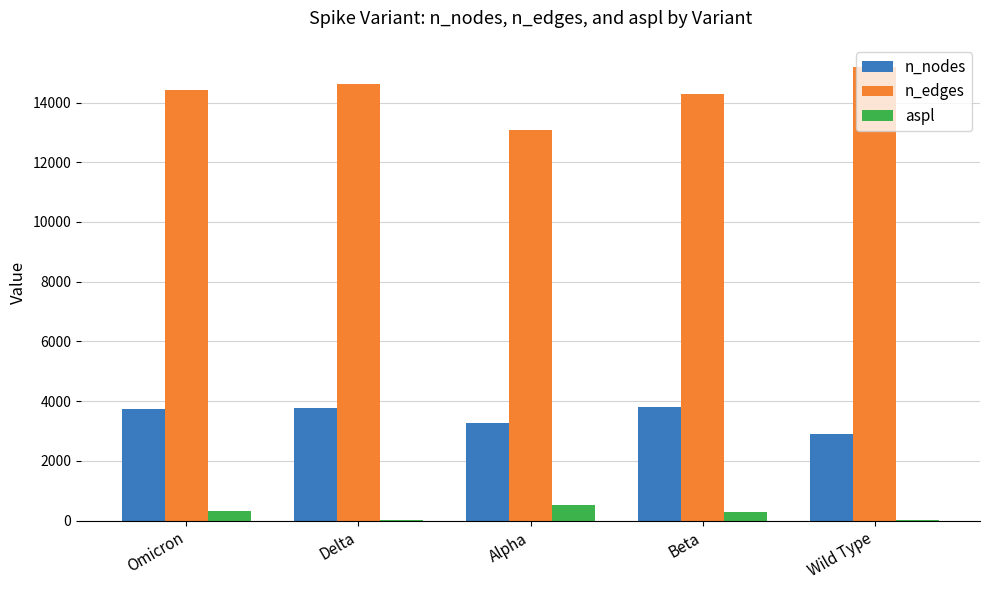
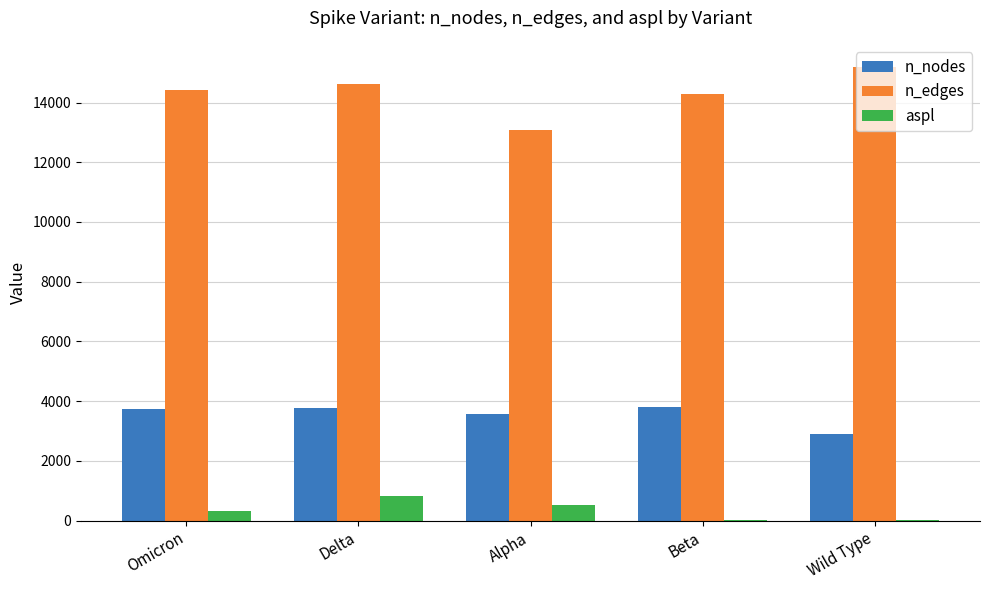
aspl, Delta: 0 -> 800
n_nodes, Alpha: 3300 -> 3600
aspl, Beta: 300 -> 0
